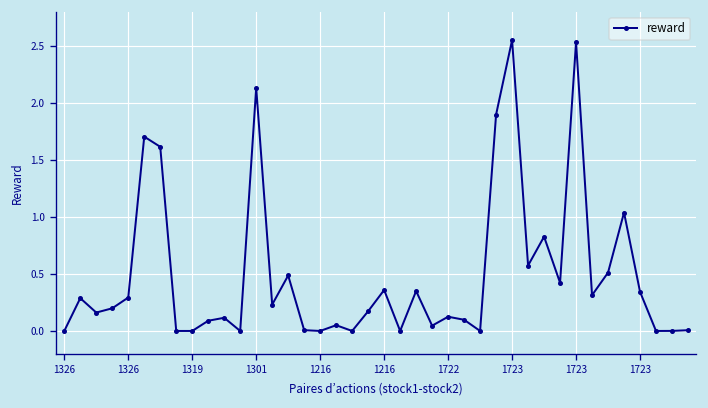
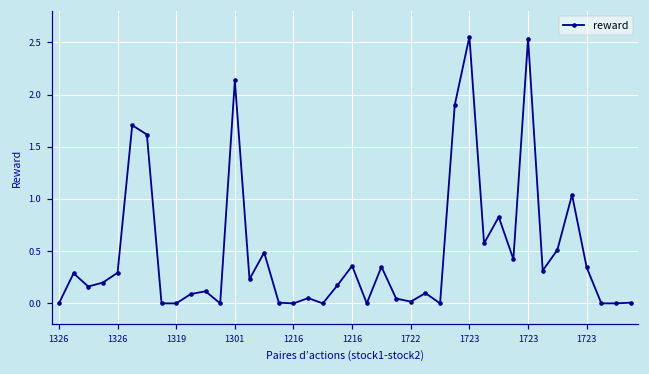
1722: 0.1 -> 0.0
